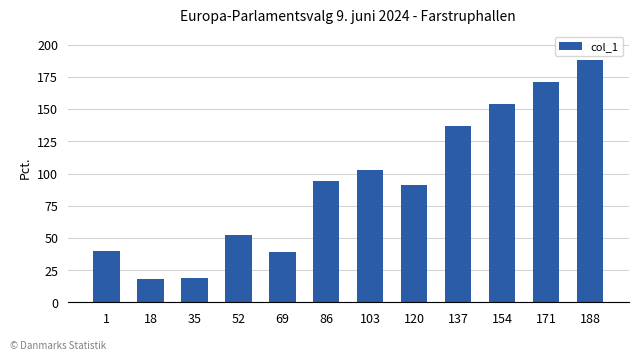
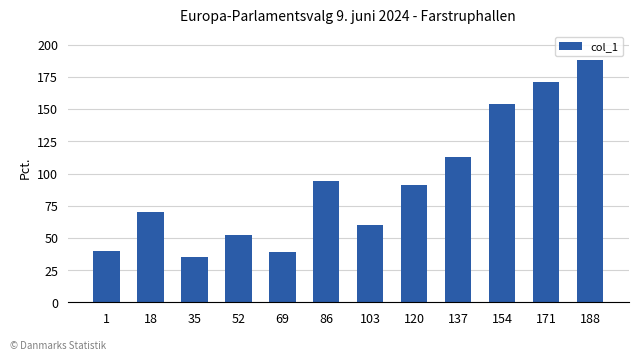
18: 18 -> 70
35: 19 -> 35
103: 103 -> 60
137: 137 -> 113
